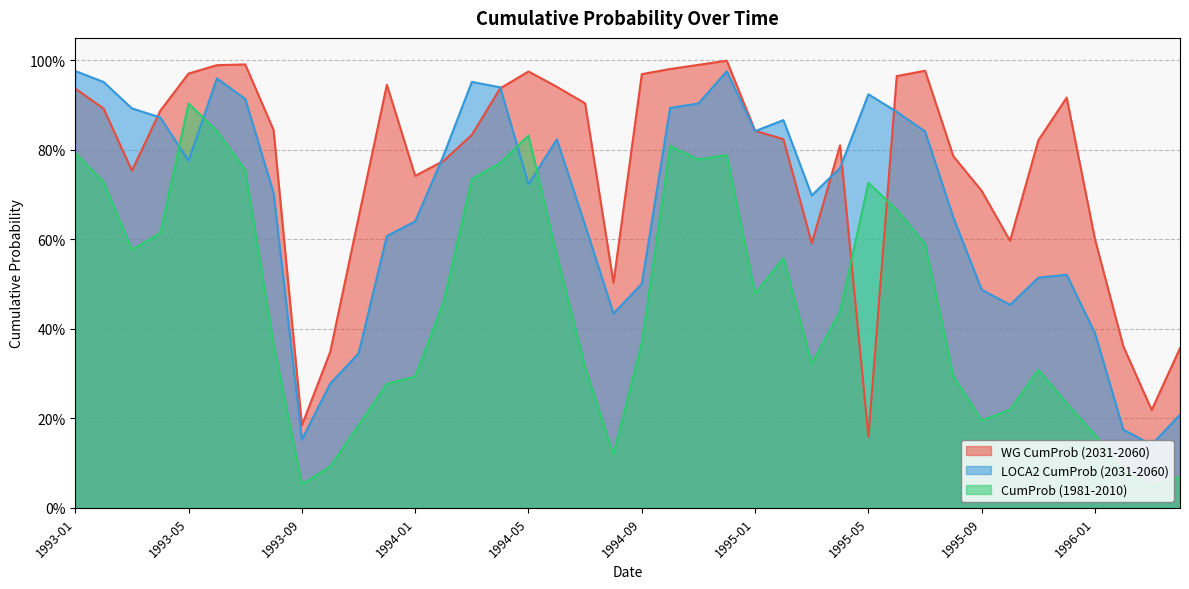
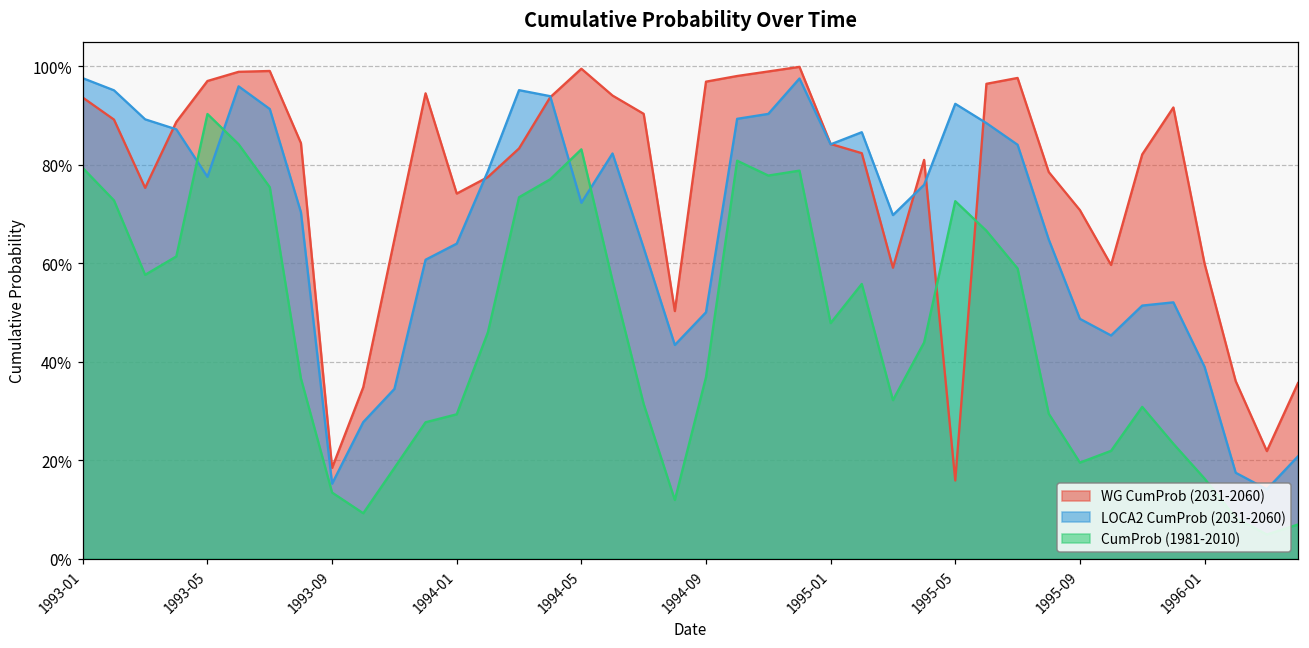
CumProb (1981-2010), 1993-09: 5% -> 13%
WG CumProb (2031-2060), 1994-05: 97% -> 100%
